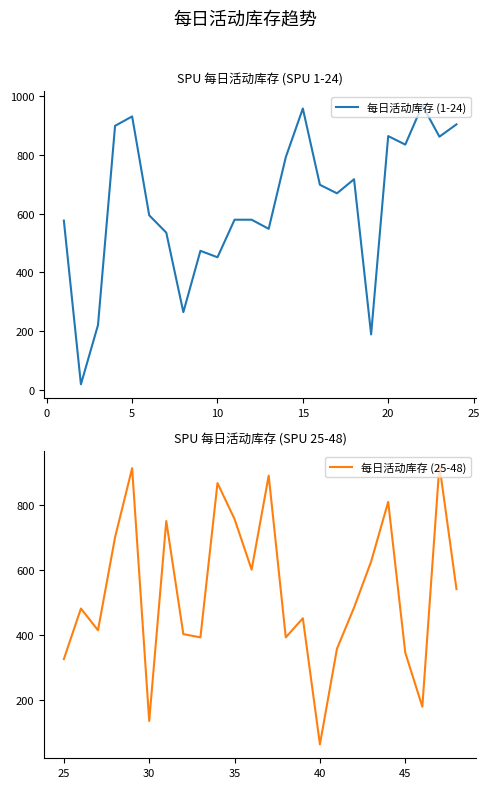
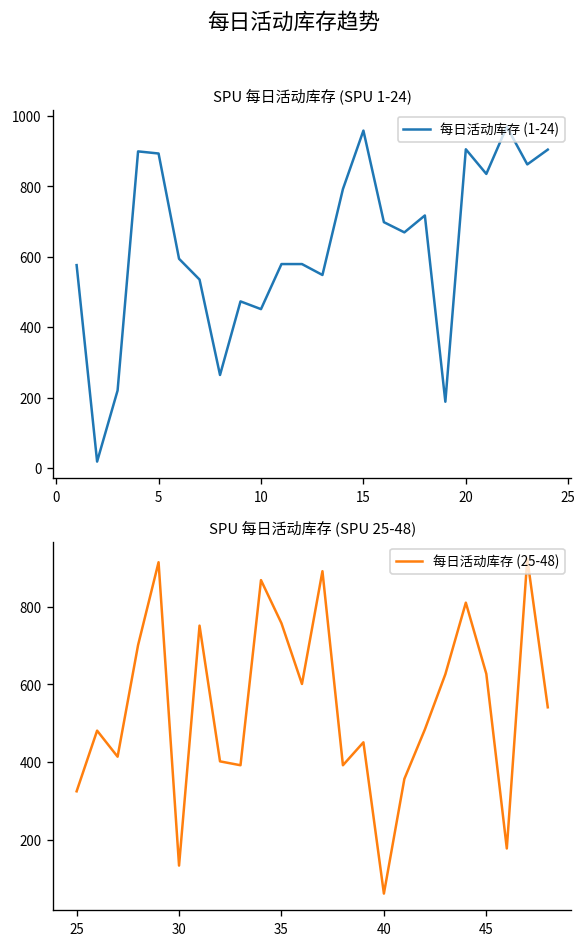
SPU 每日活动库存 (SPU 1-24), 5: 930 -> 890
SPU 每日活动库存 (SPU 1-24), 20: 860 -> 910
SPU 每日活动库存 (SPU 25-48), 45: 350 -> 630
